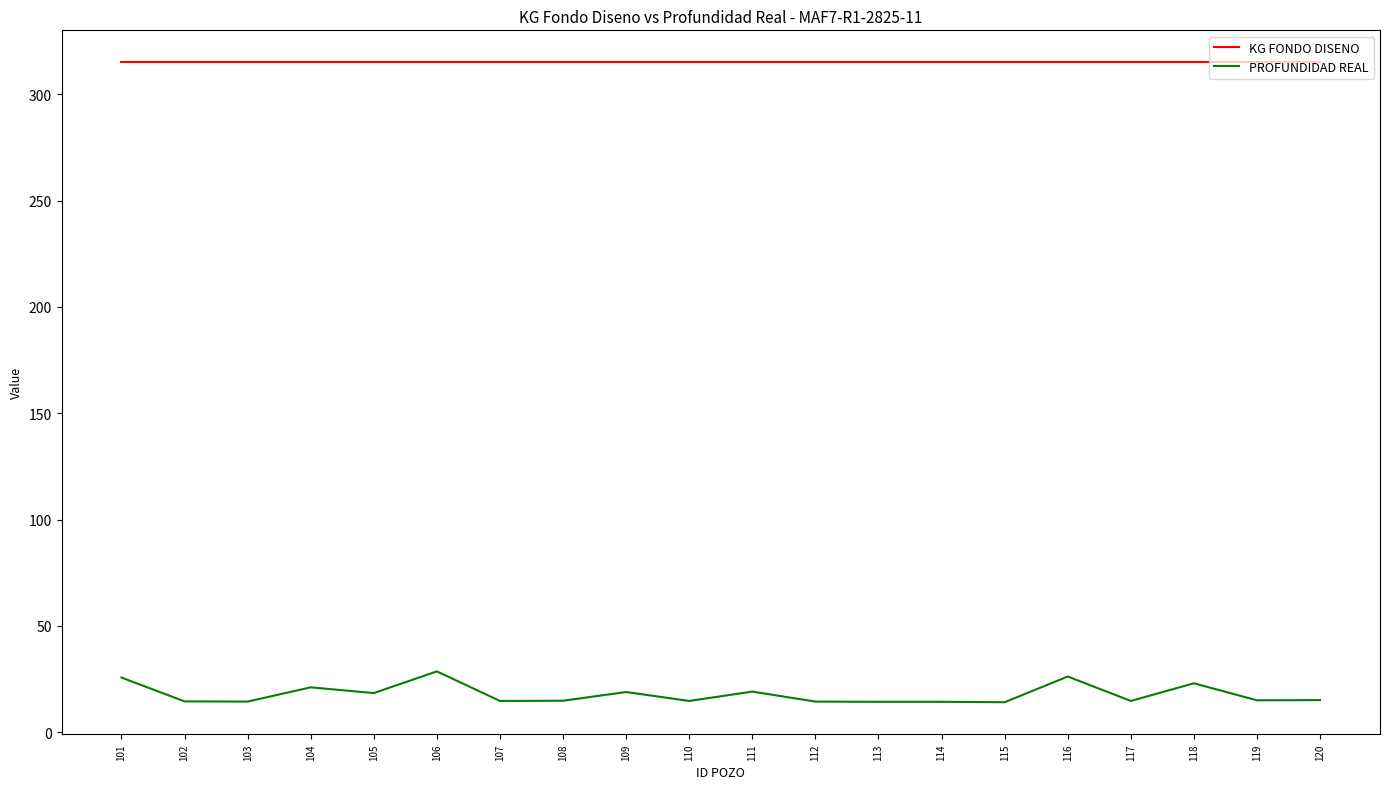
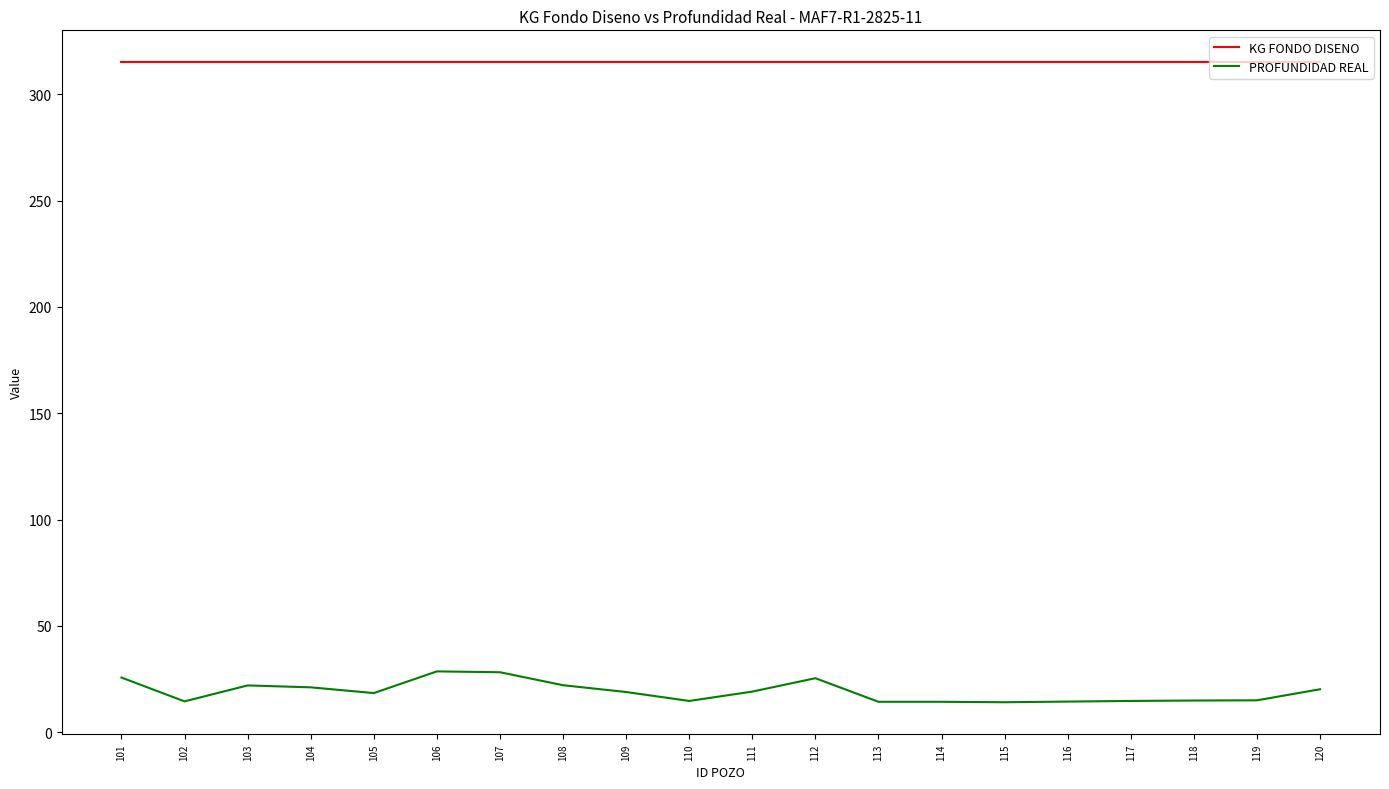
PROFUNDIDAD REAL, 103: 14 -> 22
PROFUNDIDAD REAL, 107: 15 -> 28
PROFUNDIDAD REAL, 108: 15 -> 22
PROFUNDIDAD REAL, 112: 14 -> 25
PROFUNDIDAD REAL, 116: 26 -> 14
PROFUNDIDAD REAL, 118: 23 -> 15
PROFUNDIDAD REAL, 120: 15 -> 20
